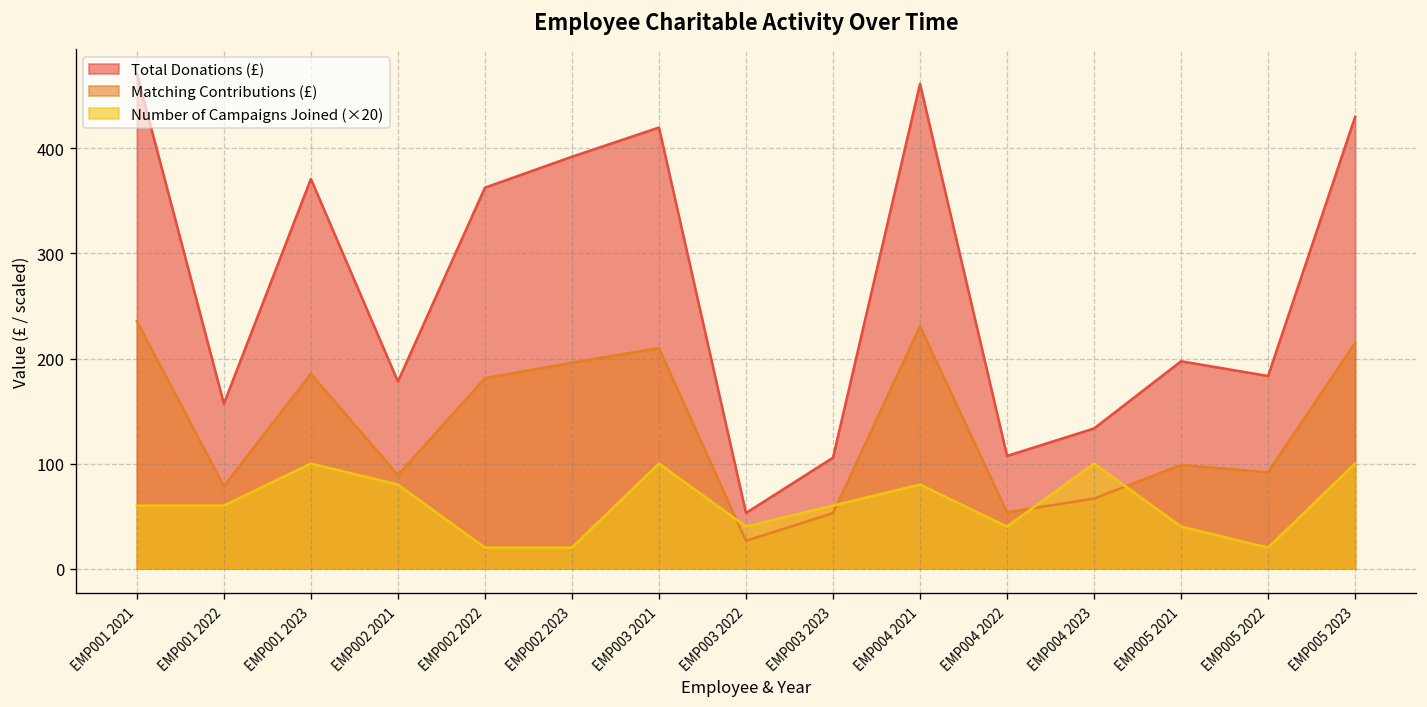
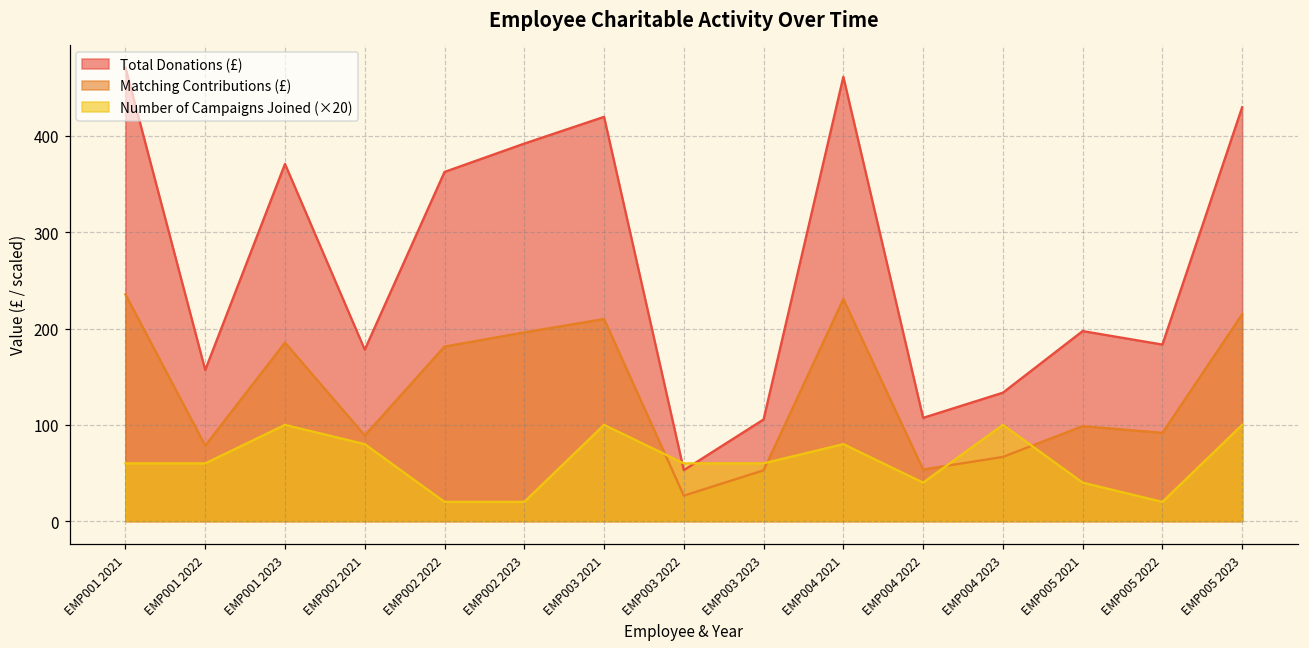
Number of Campaigns Joined (×20), EMP003 2022: 40 -> 60
